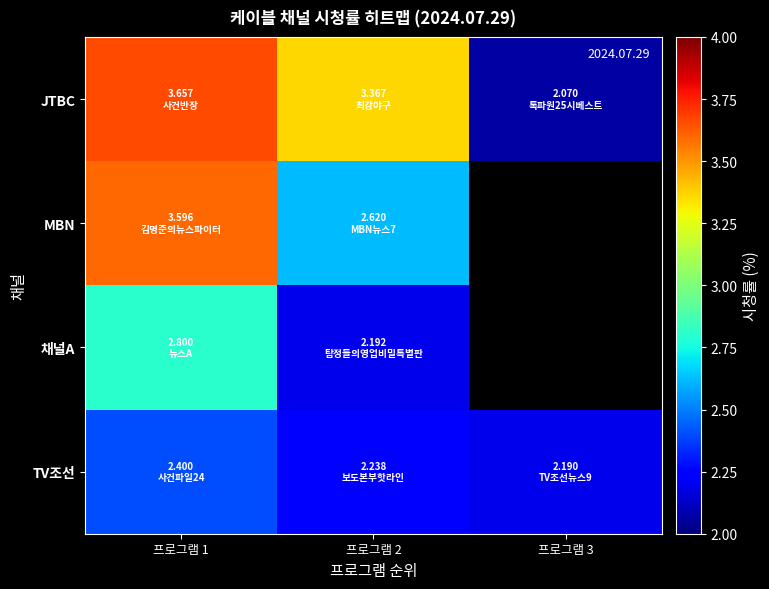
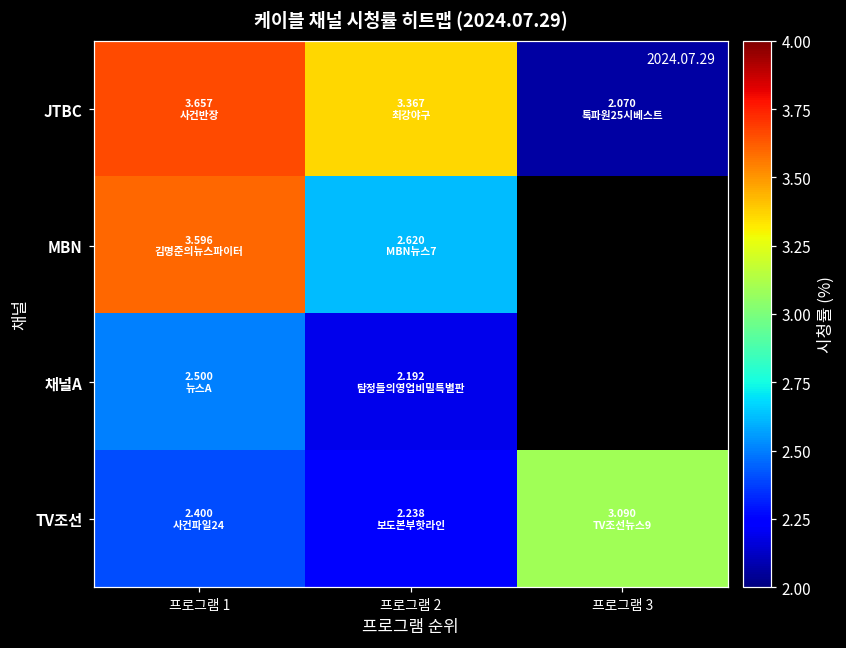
채널A, 프로그램 1: 2.800 -> 2.500
TV조선, 프로그램 3: 2.190 -> 3.090
